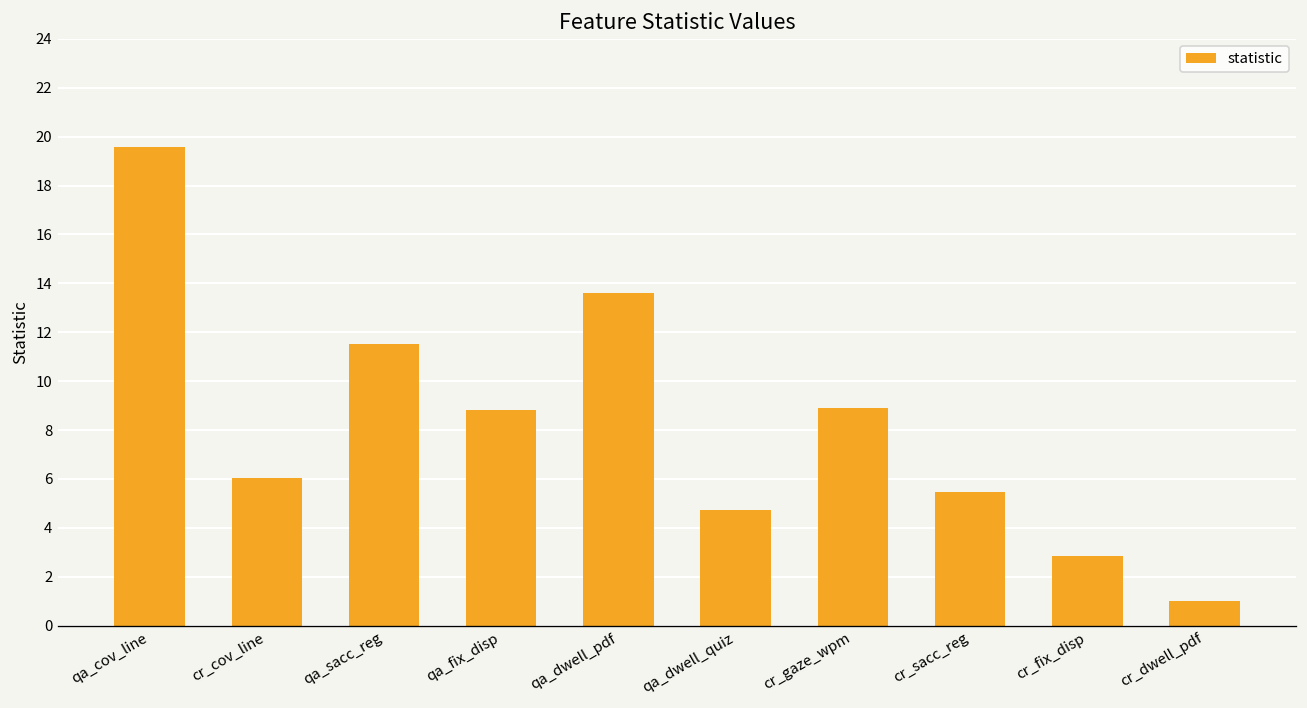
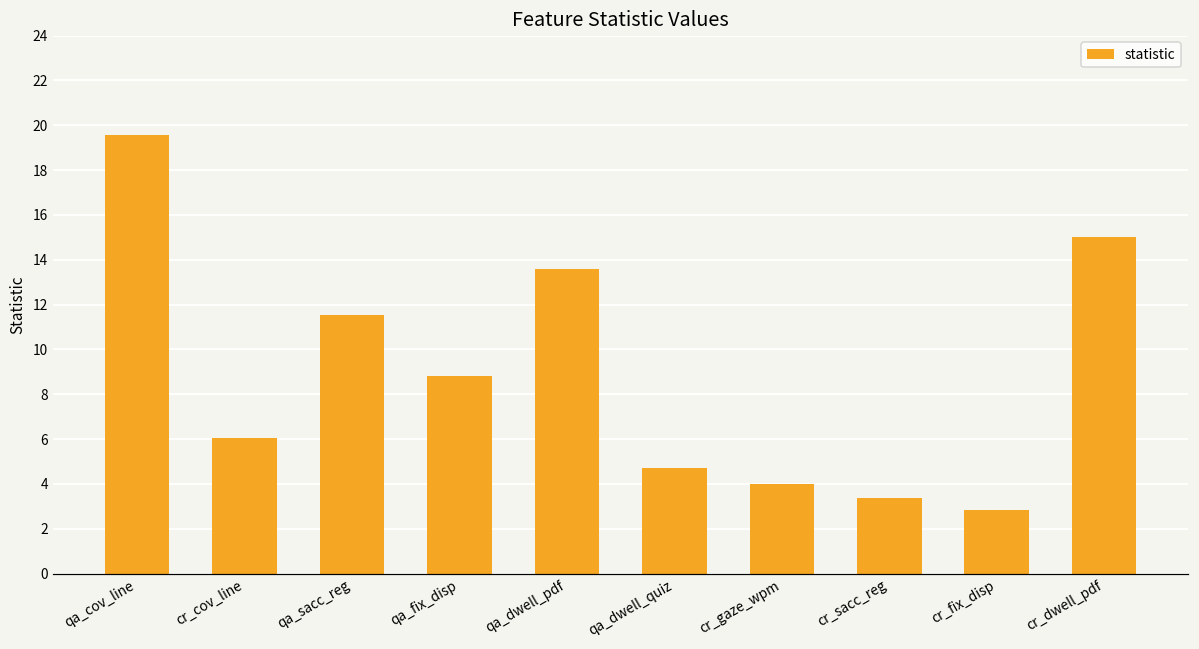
cr_gaze_wpm: 8.9 -> 4.0
cr_sacc_reg: 5.5 -> 3.4
cr_dwell_pdf: 1.0 -> 15.0
